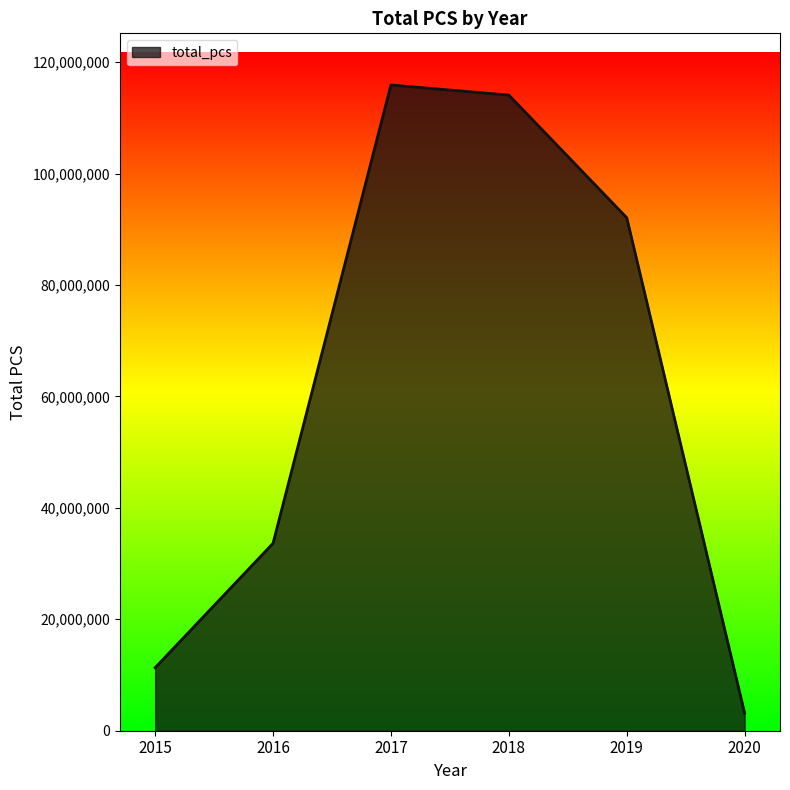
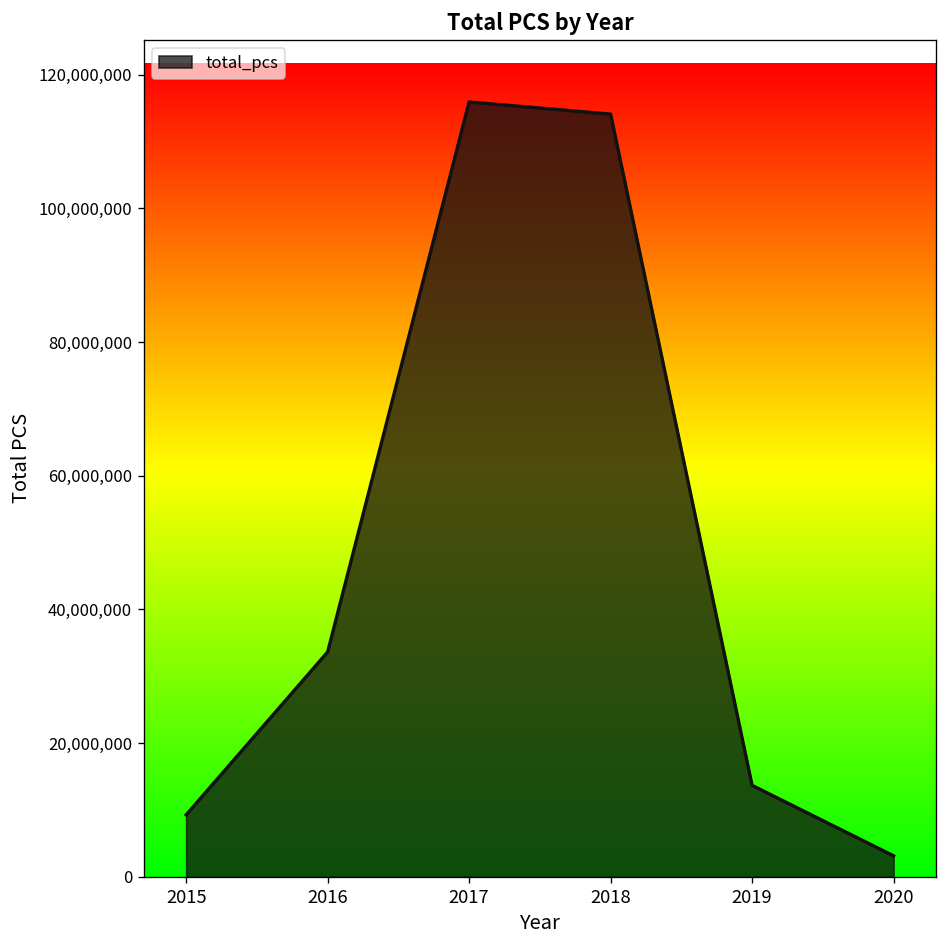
2015: 11,000,000 -> 9,000,000
2019: 92,000,000 -> 14,000,000
